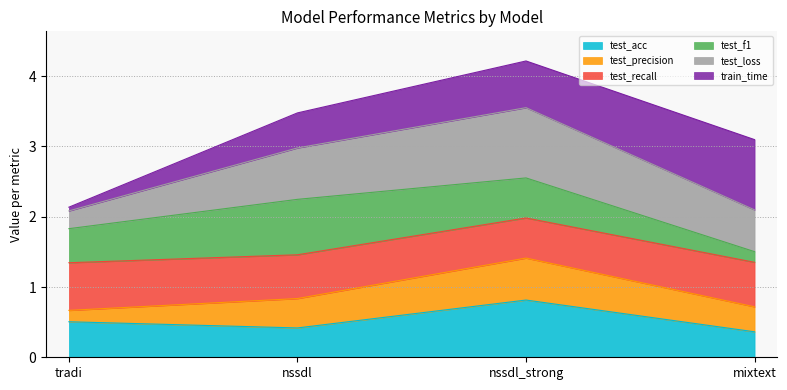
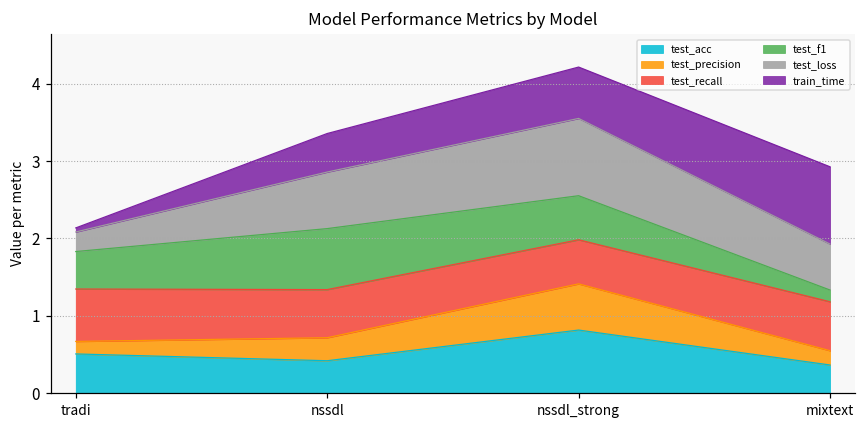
test_precision, nssdl: 0.4 -> 0.3
test_precision, mixtext: 0.4 -> 0.2
